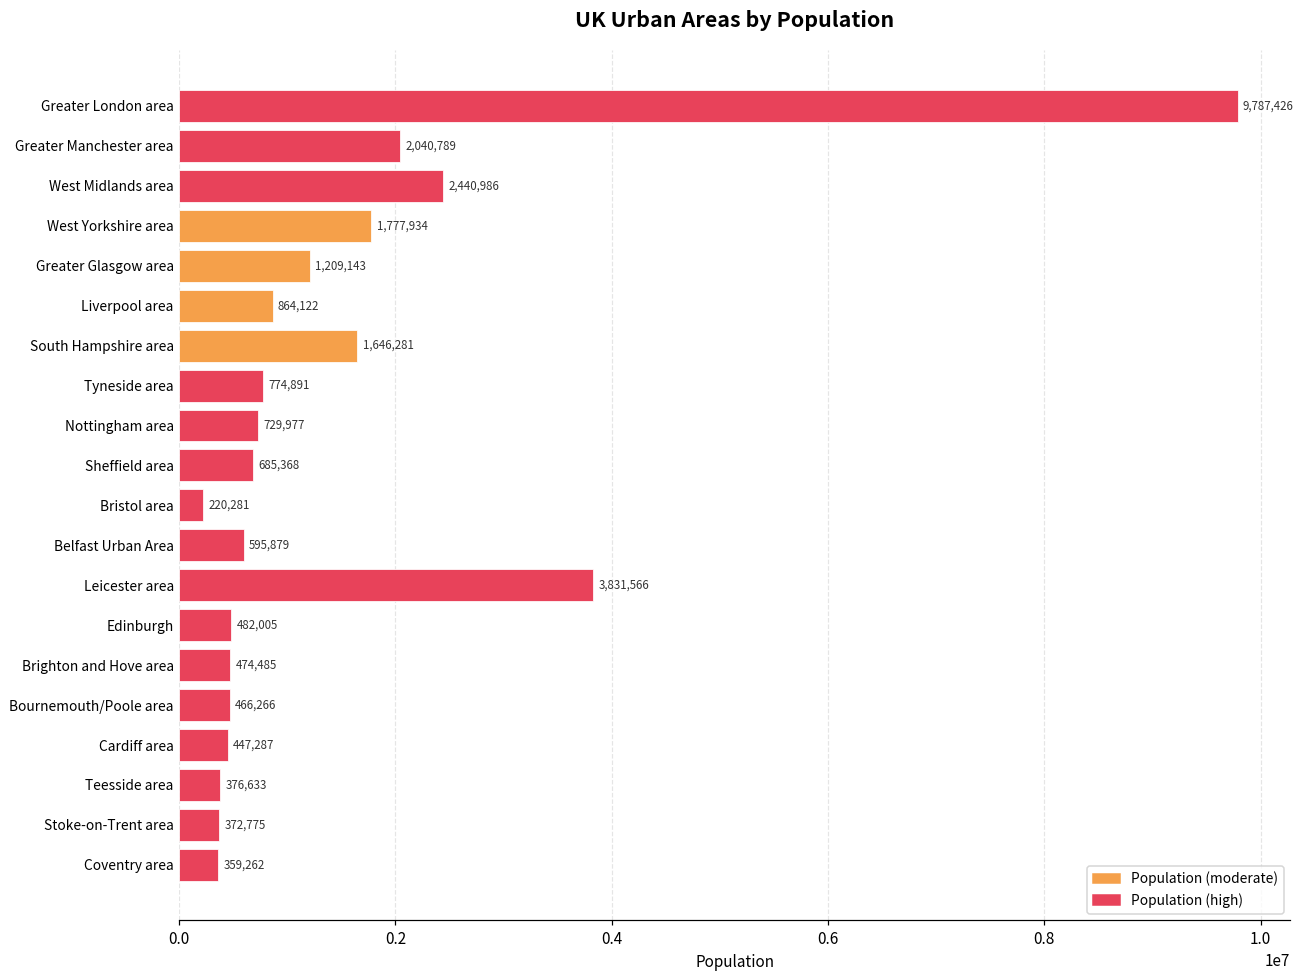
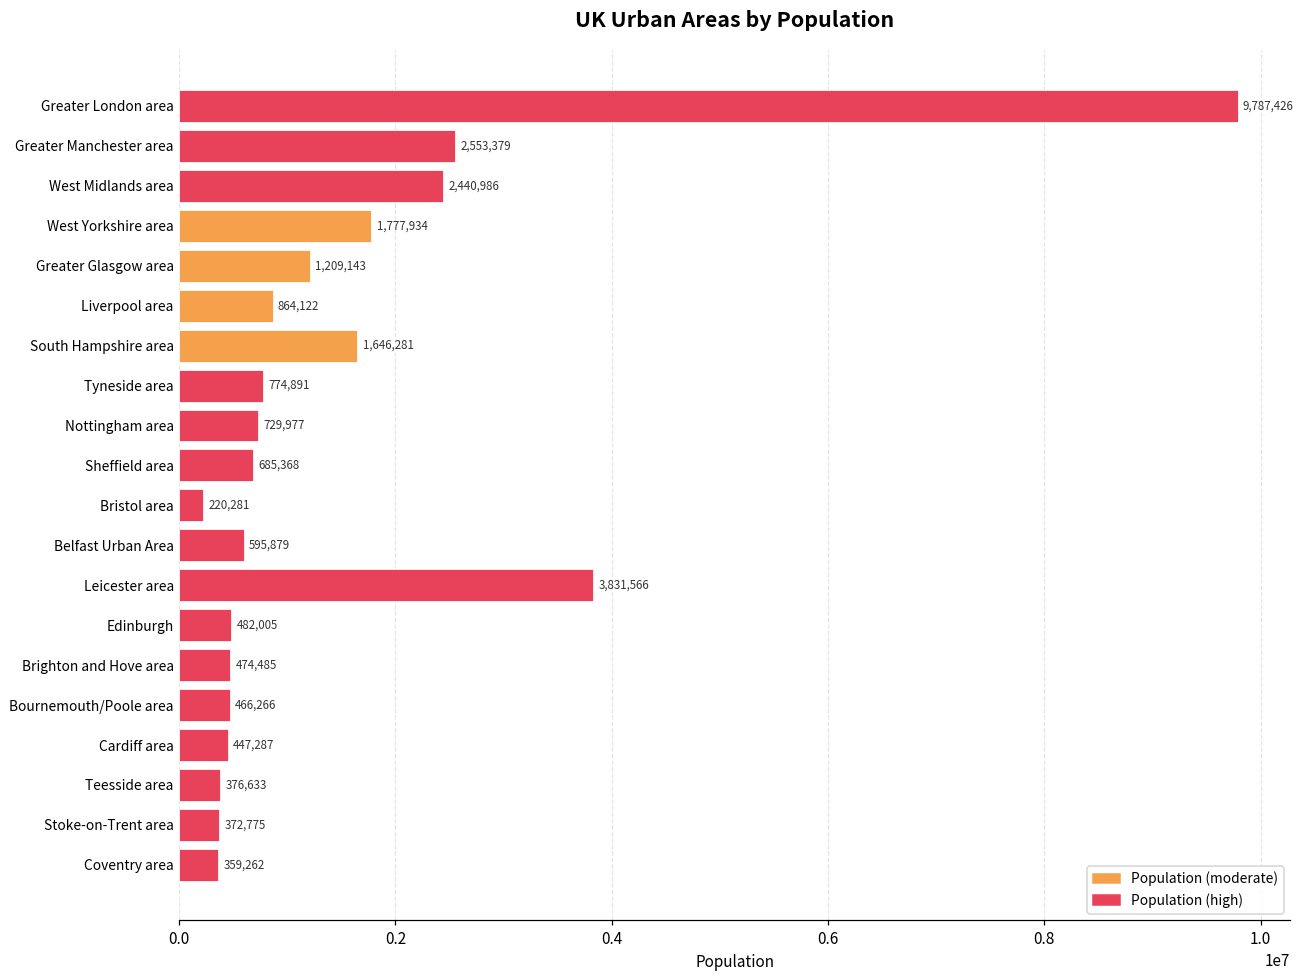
Greater Manchester area: 2,040,789 -> 2,553,379
